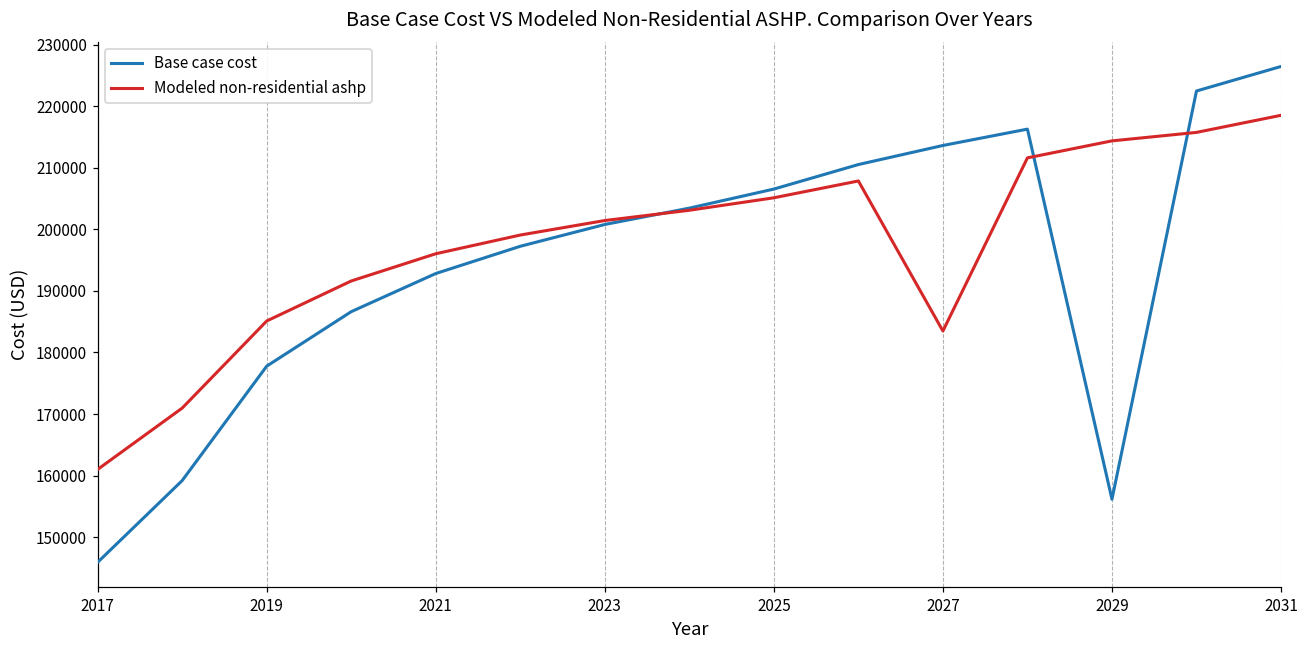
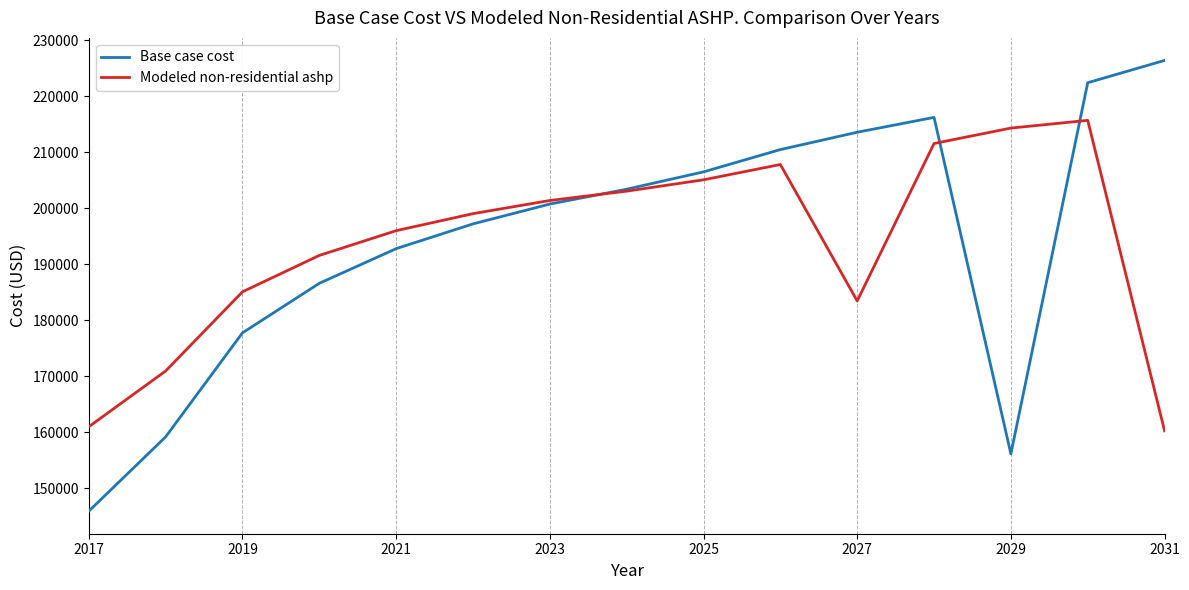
Modeled non-residential ashp, 2031: 219000 -> 160000
